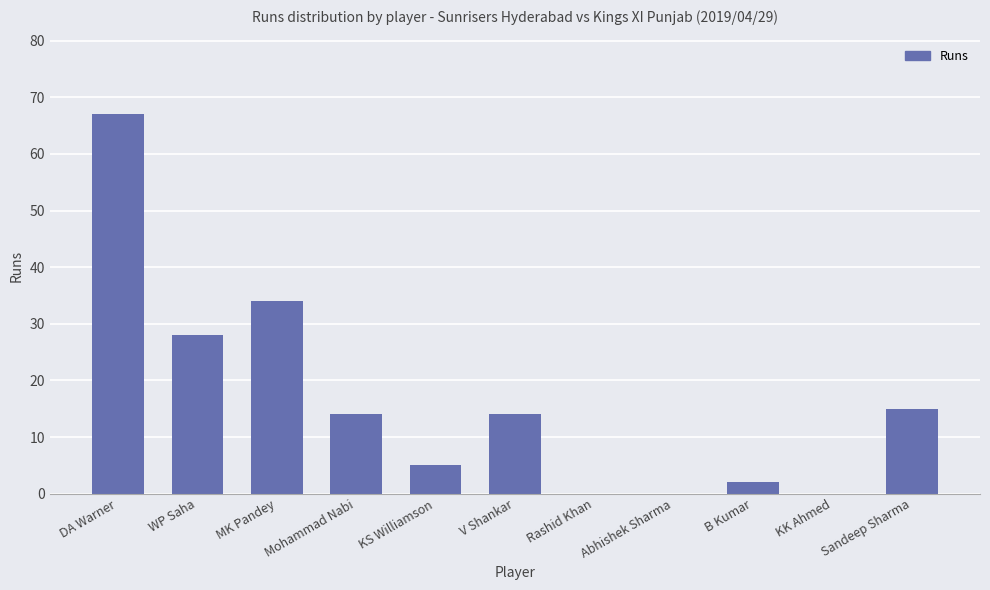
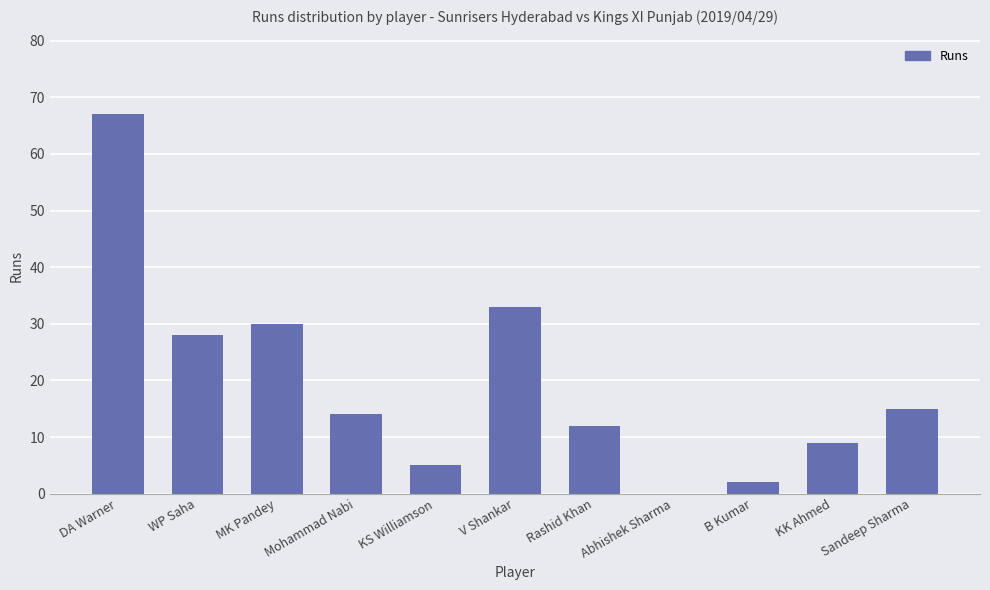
MK Pandey: 34 -> 30
V Shankar: 14 -> 33
Rashid Khan: 0 -> 12
KK Ahmed: 0 -> 9
